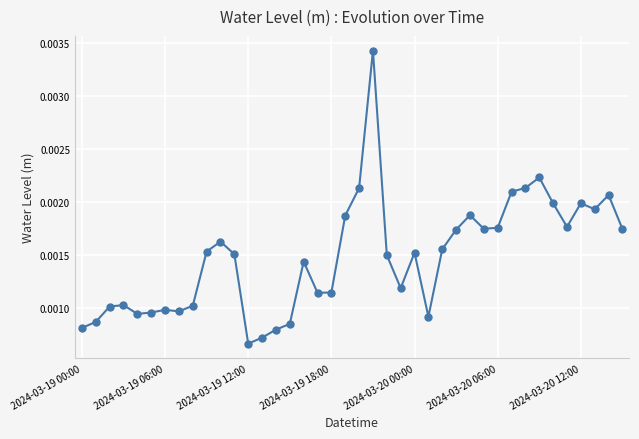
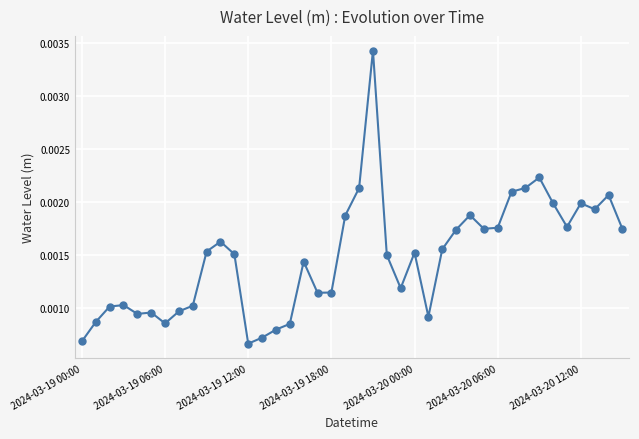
2024-03-19 00:00: 0.00082 -> 0.00069
2024-03-19 06:00: 0.00099 -> 0.00086
